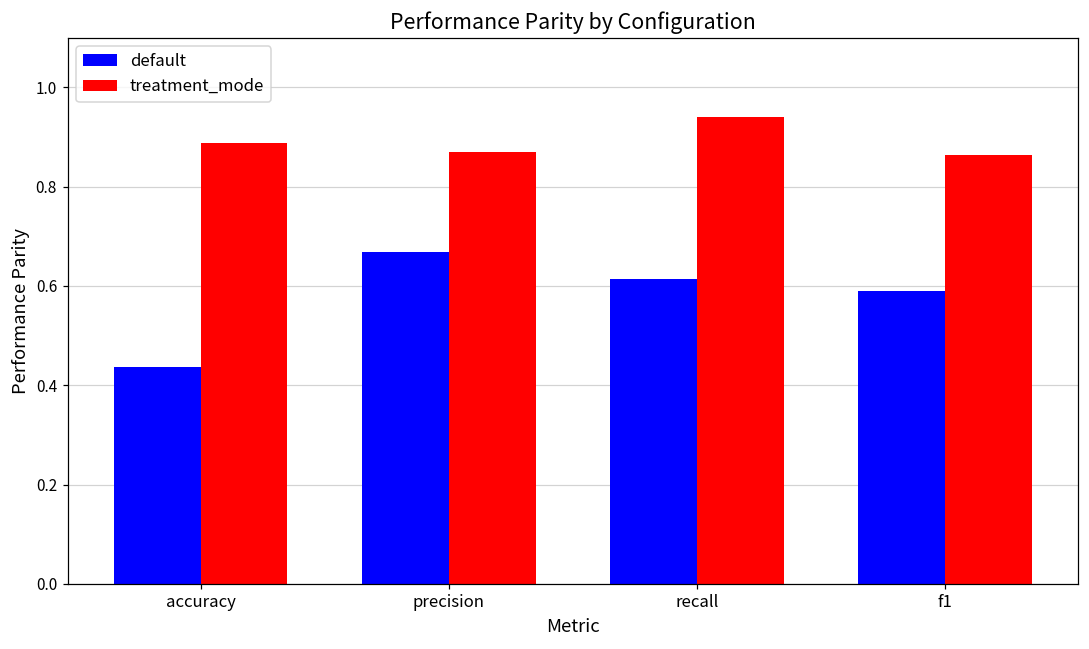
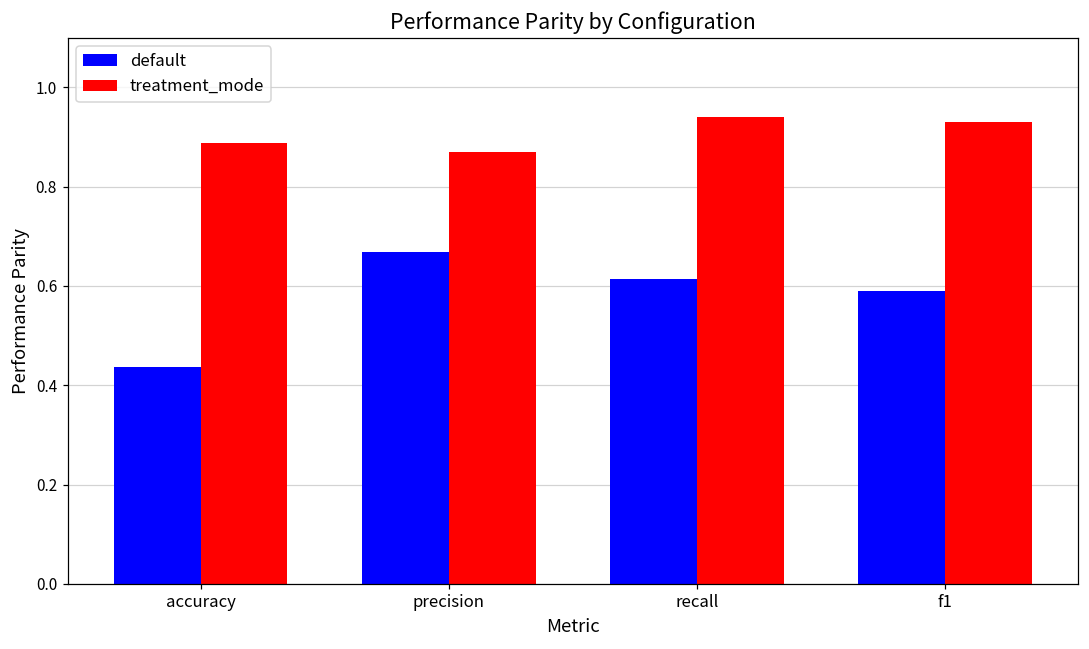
treatment_mode, f1: 0.86 -> 0.93
